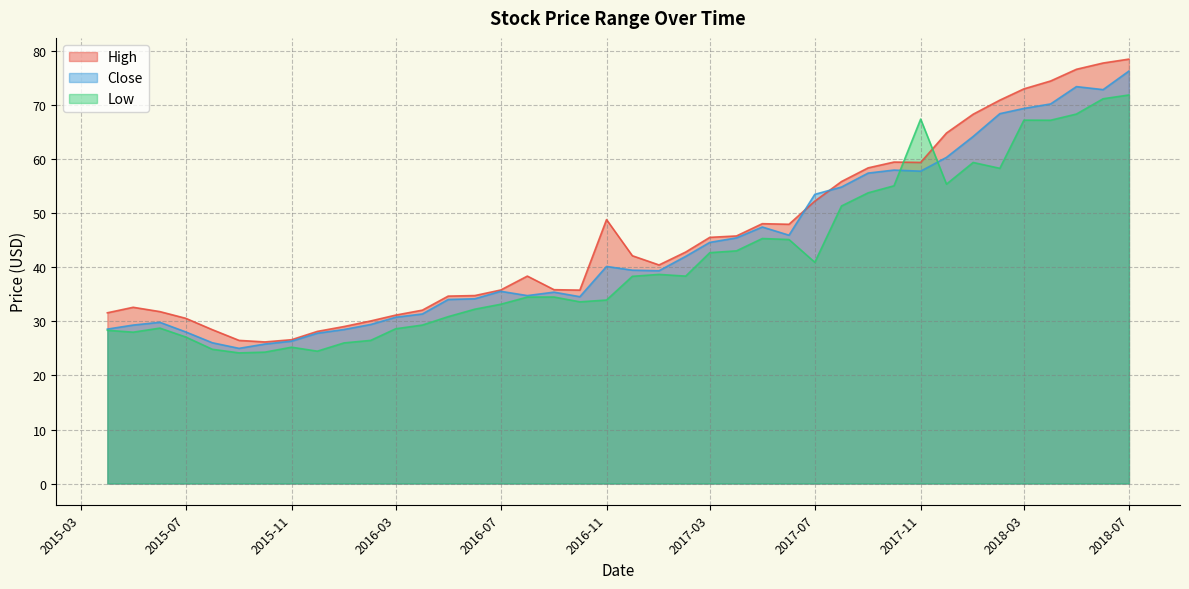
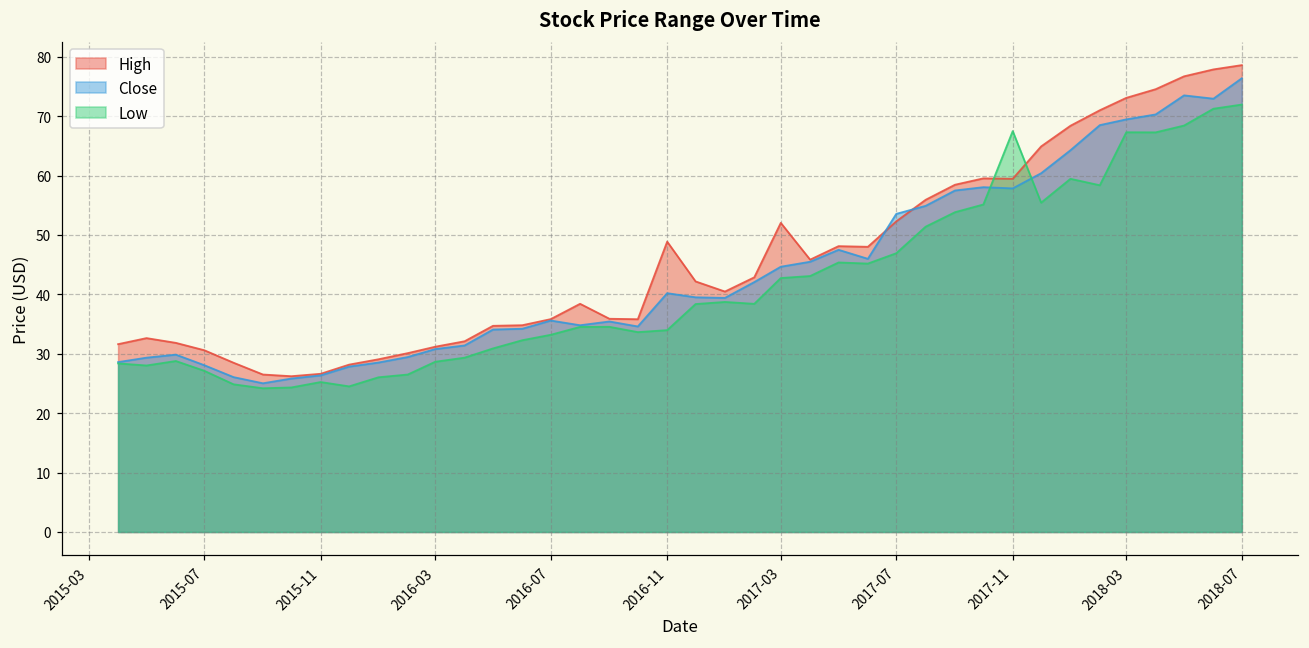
High, 2017-03: 46 -> 52
Low, 2017-07: 41 -> 47
